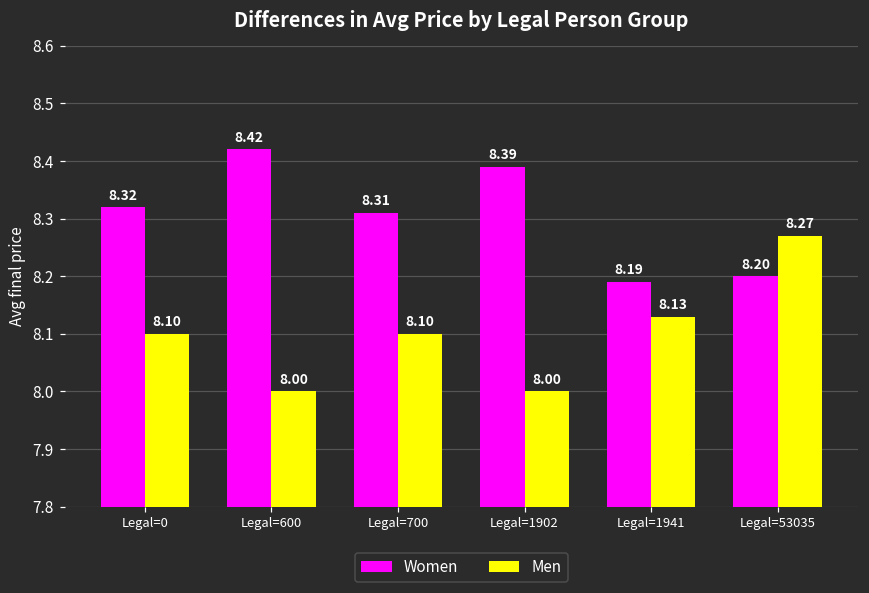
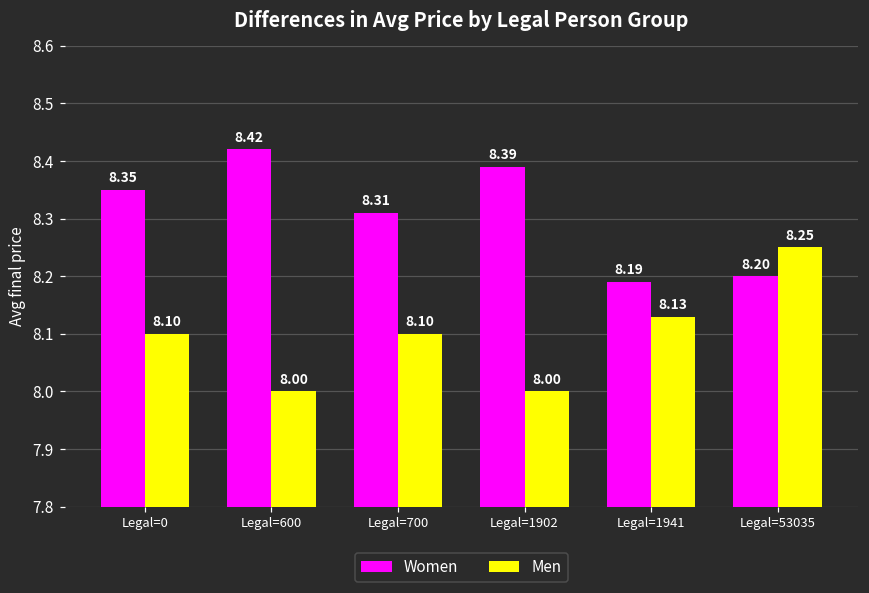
Women, Legal=0: 8.32 -> 8.35
Men, Legal=53035: 8.27 -> 8.25
